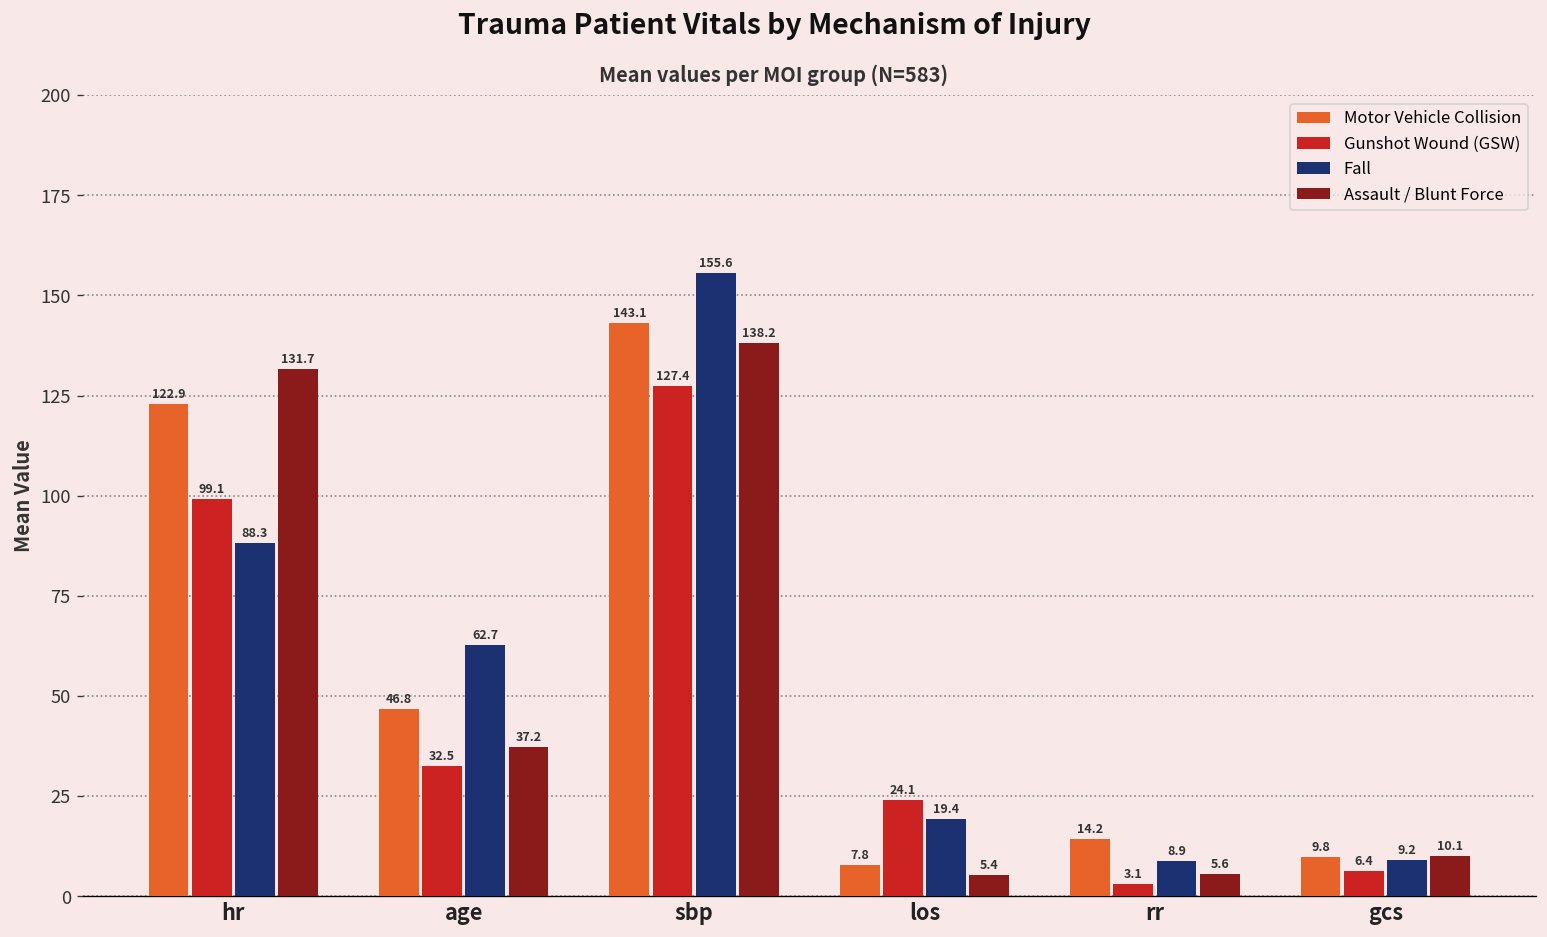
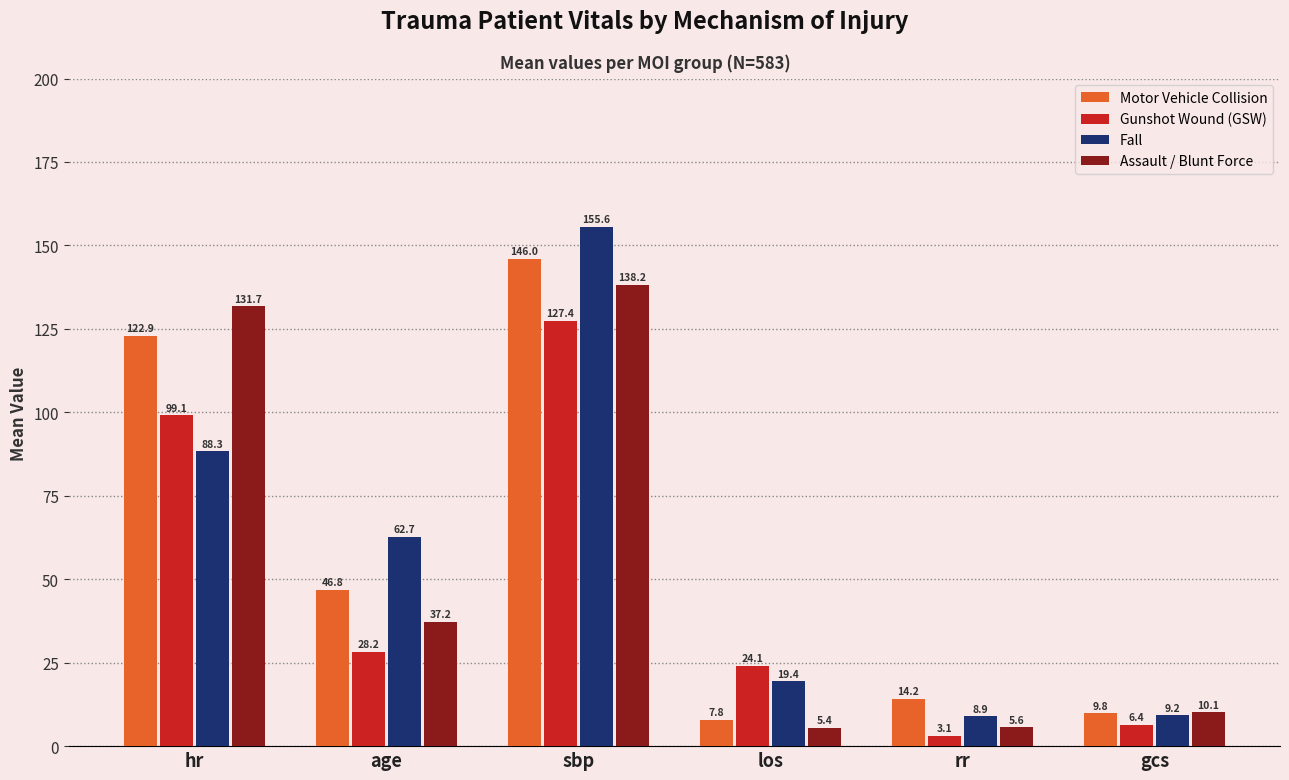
Gunshot Wound (GSW), age: 32.5 -> 28.2
Motor Vehicle Collision, sbp: 143.1 -> 146.0
